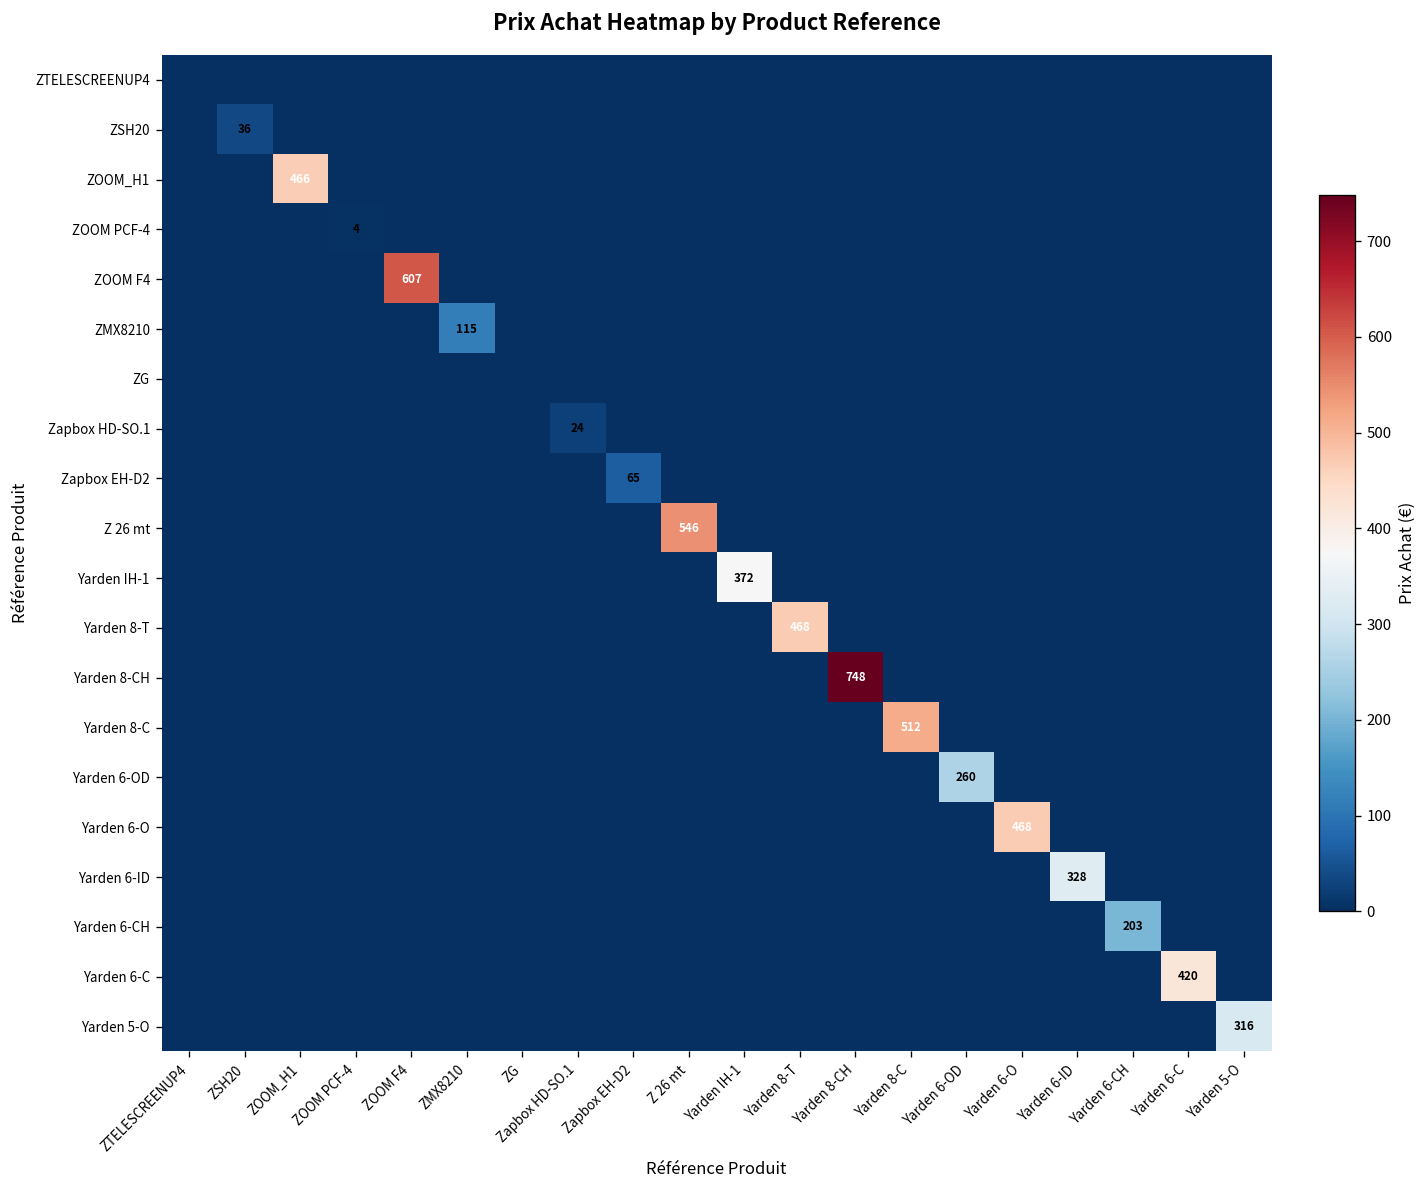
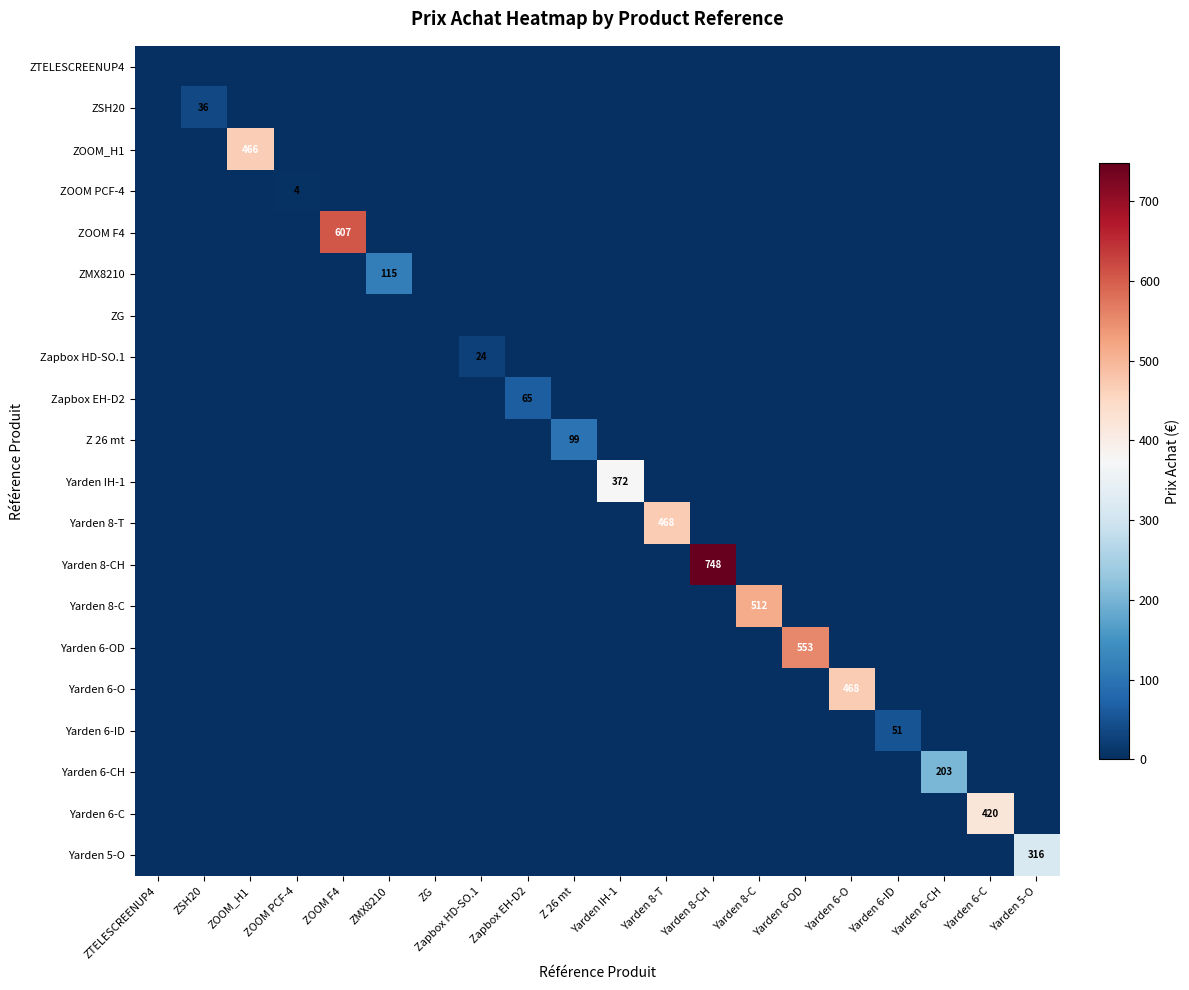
Z 26 mt, Z 26 mt: 546 -> 99
Yarden 6-OD, Yarden 6-OD: 260 -> 553
Yarden 6-ID, Yarden 6-ID: 328 -> 51
